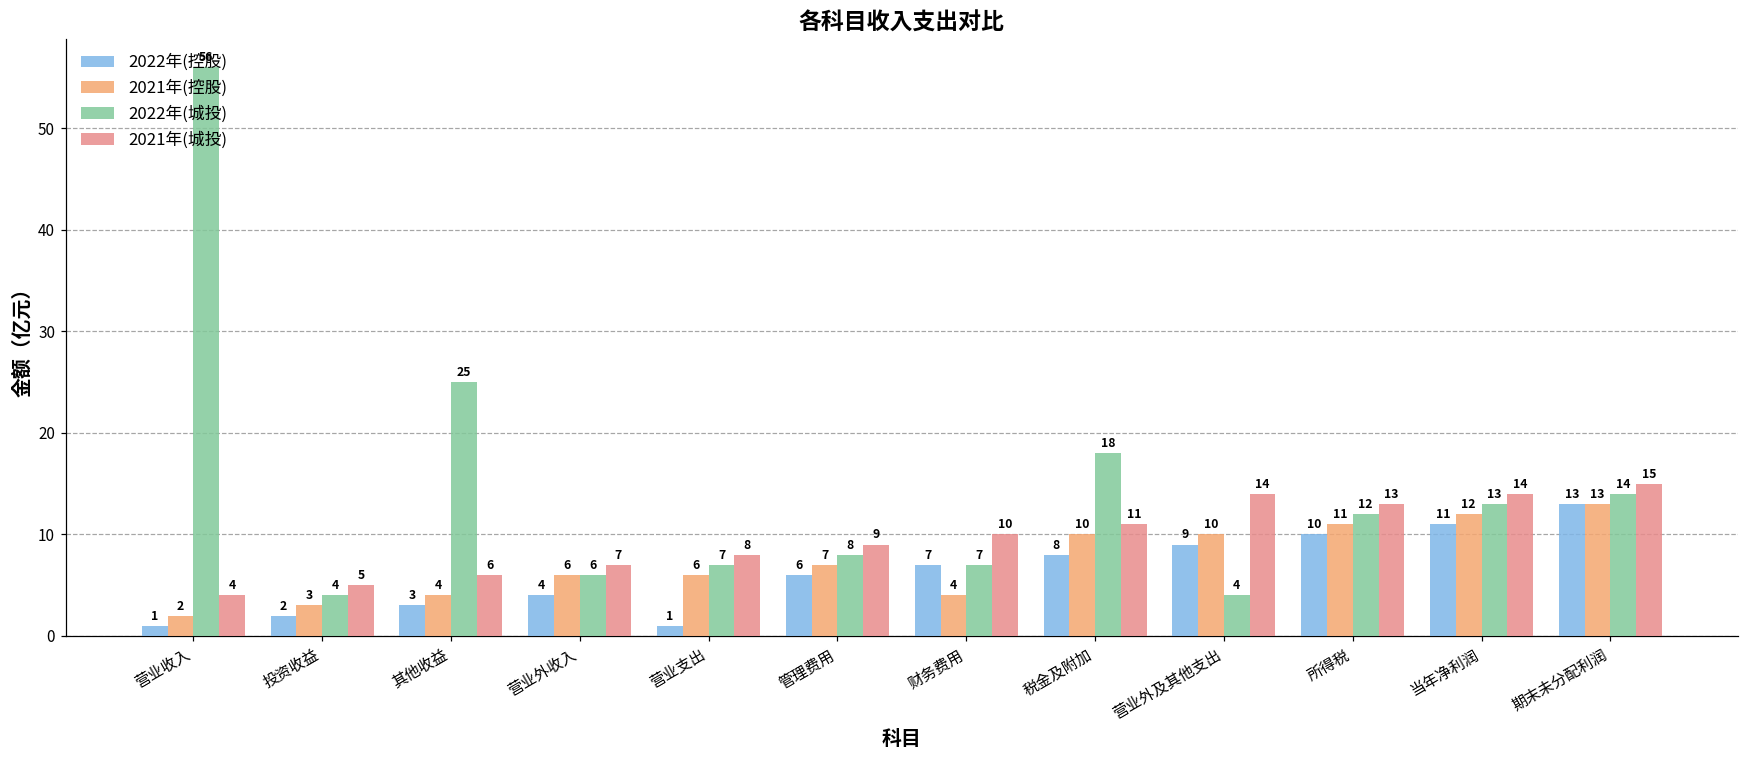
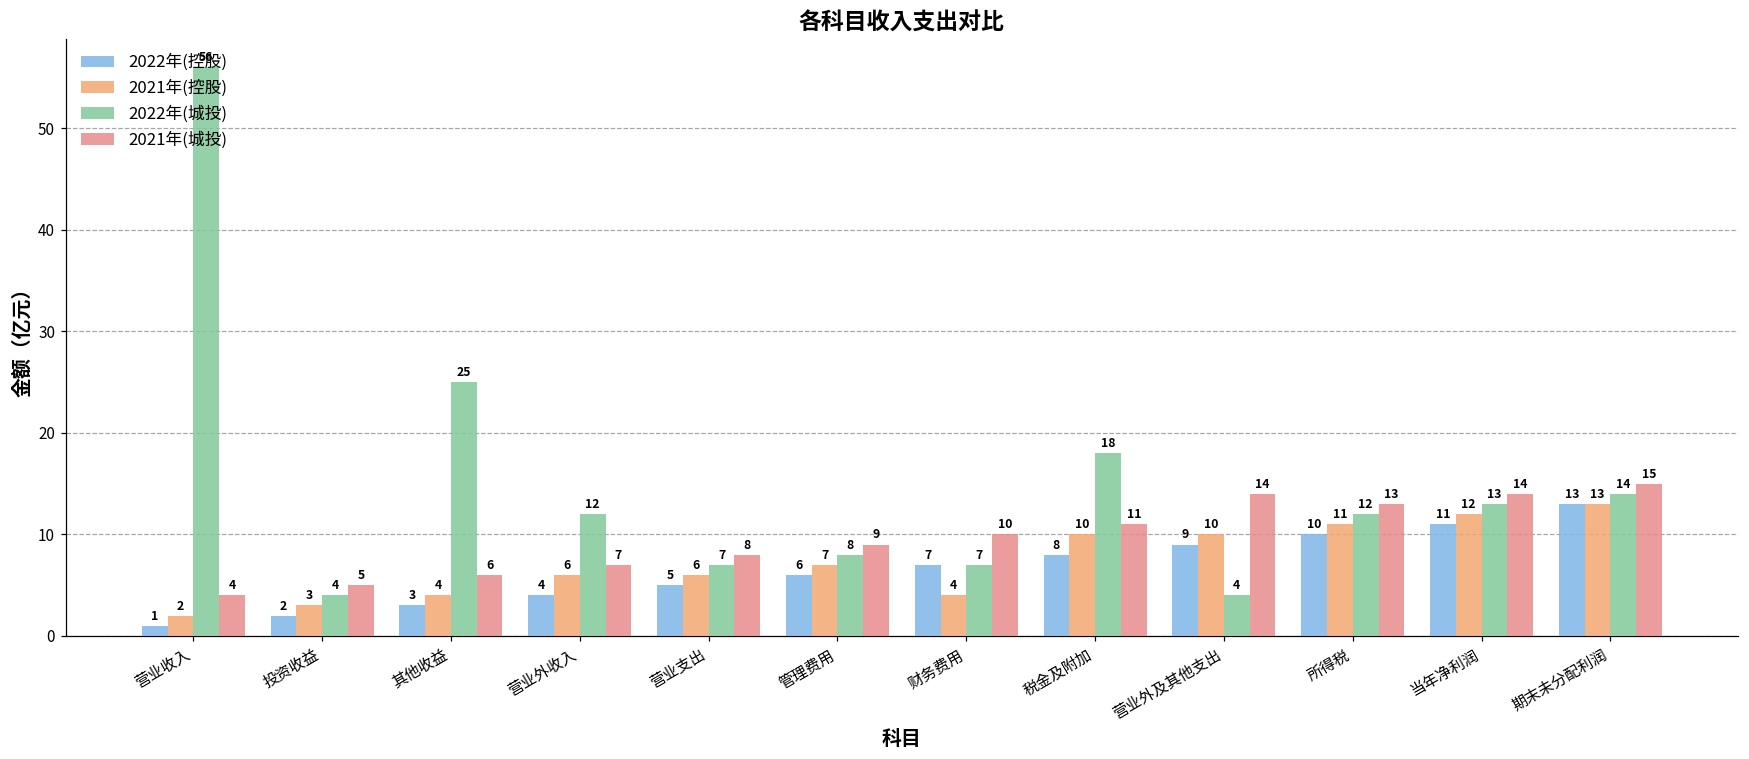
2022年(城投), 营业外收入: 6 -> 12
2022年(控股), 营业支出: 1 -> 5
